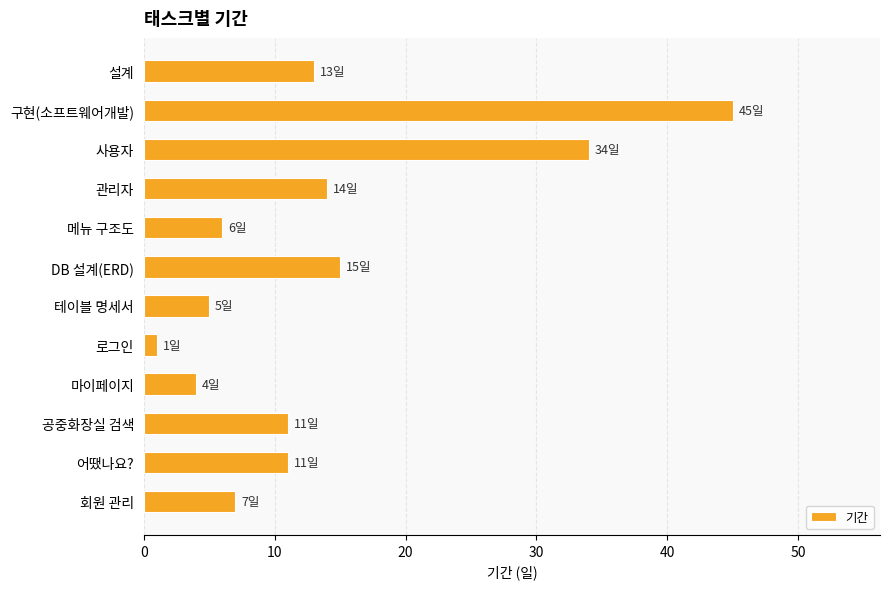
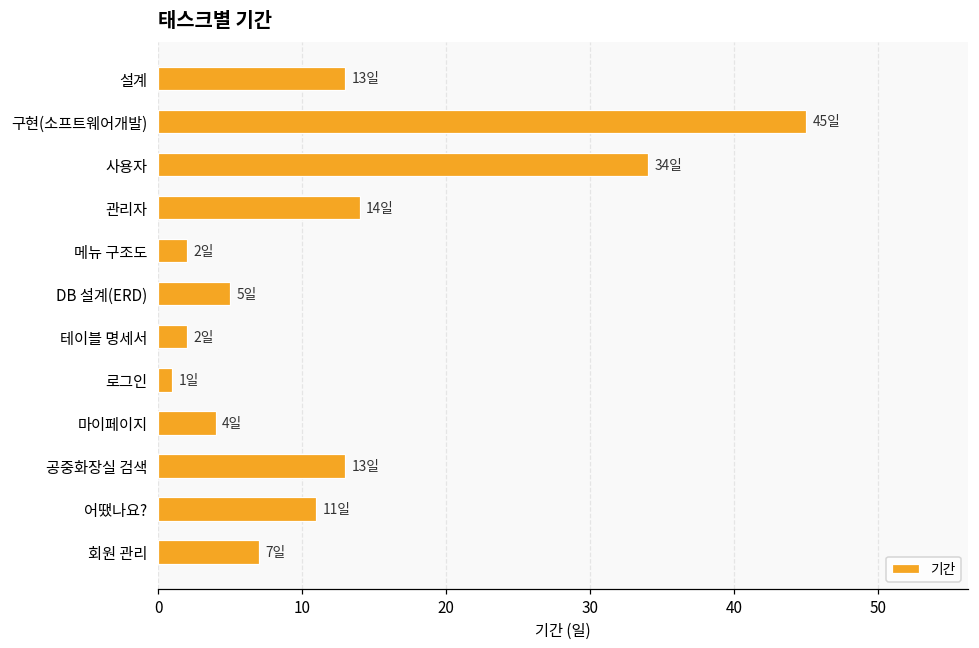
메뉴 구조도: 6일 -> 2일
DB 설계(ERD): 15일 -> 5일
테이블 명세서: 5일 -> 2일
공중화장실 검색: 11일 -> 13일
